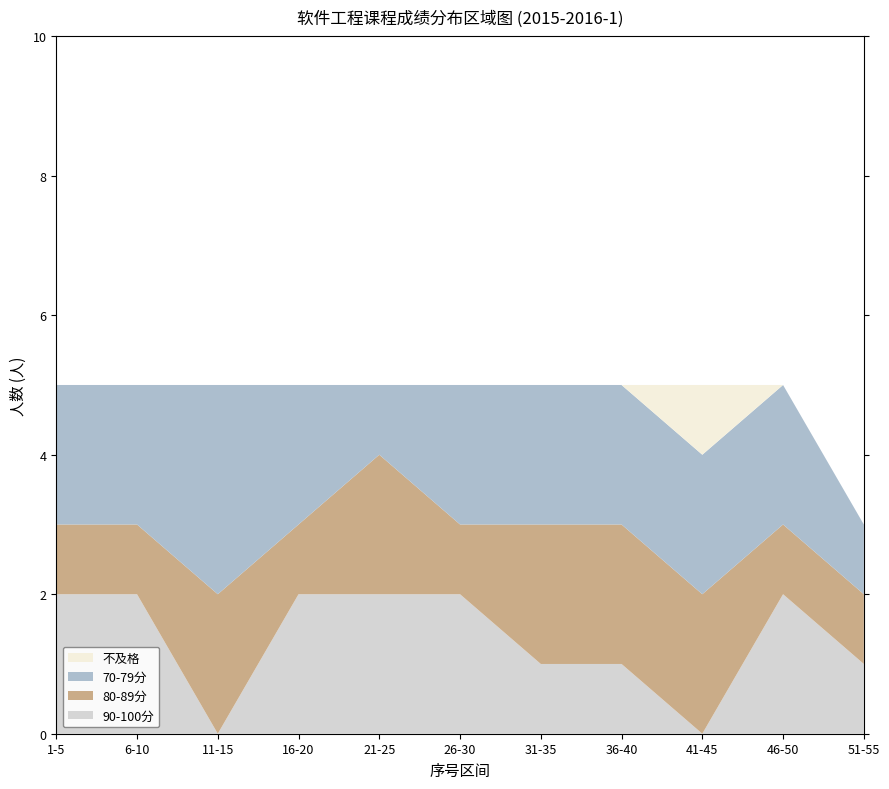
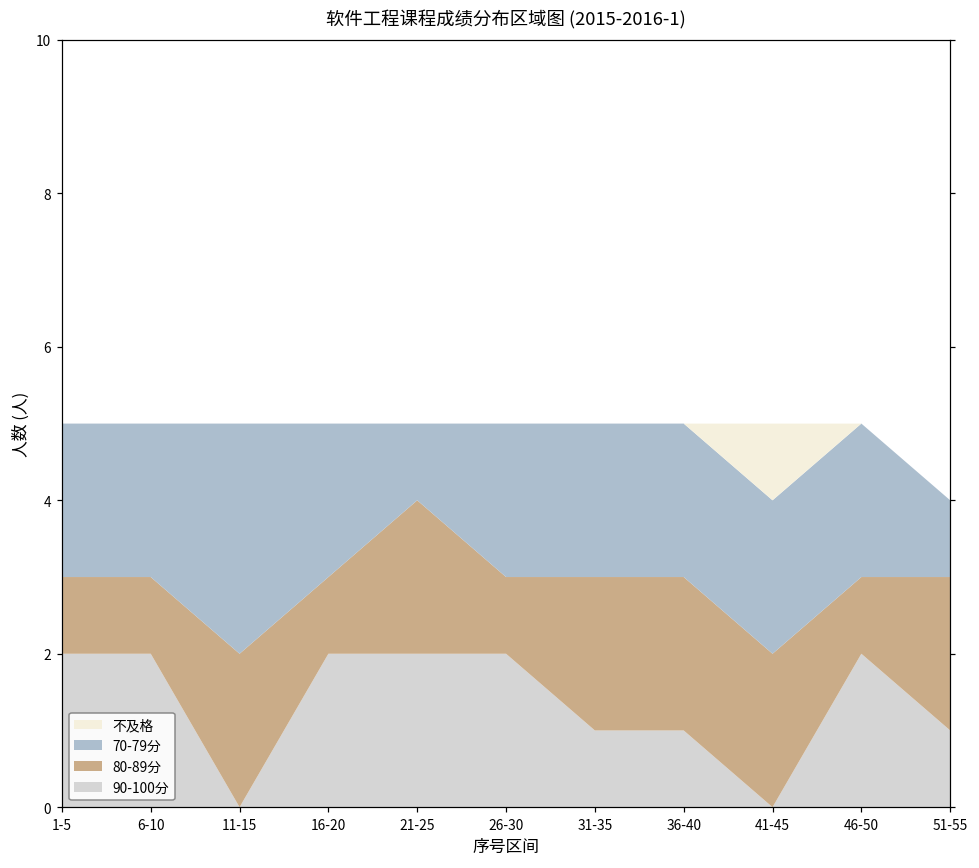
80-89分, 51-55: 1 -> 2
